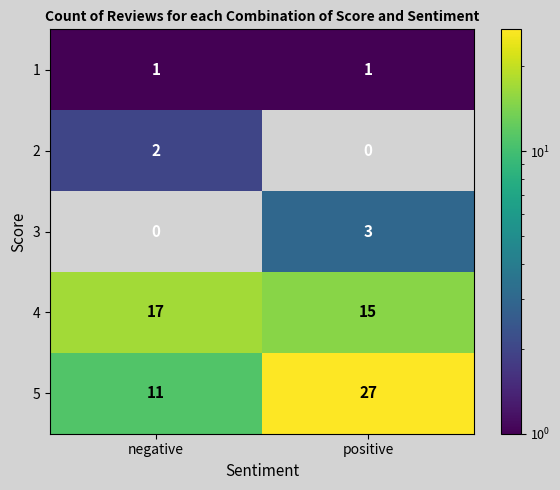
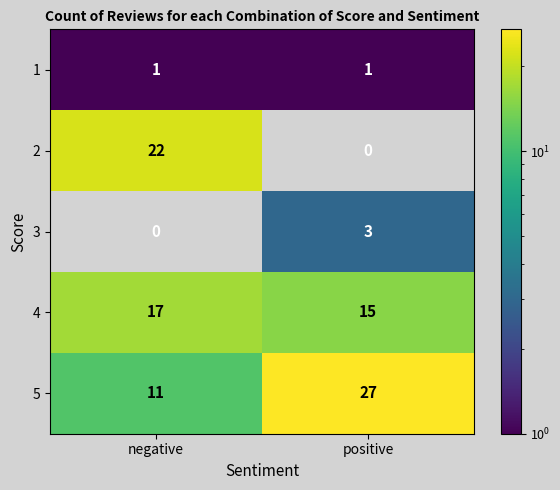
2, negative: 2 -> 22
